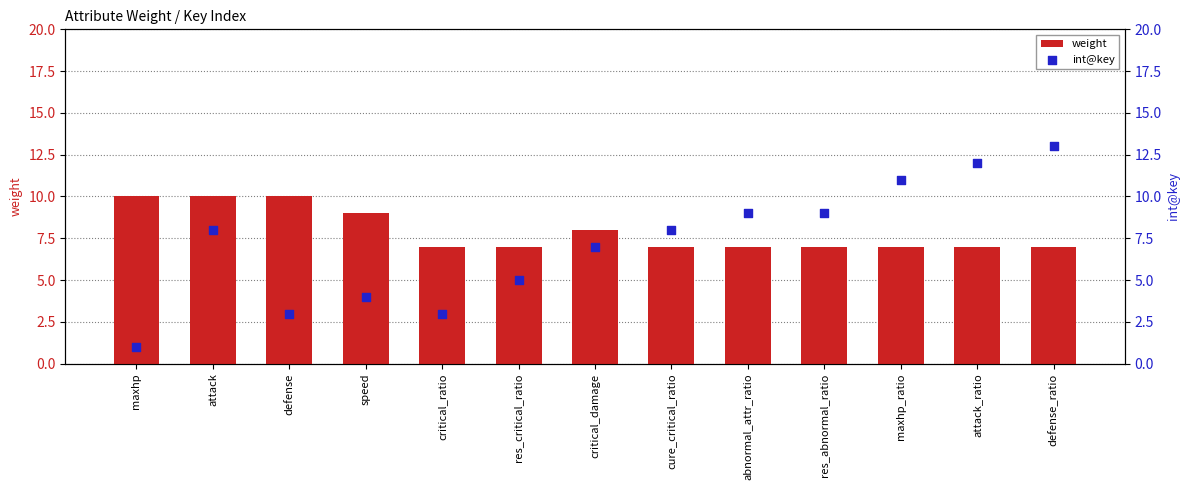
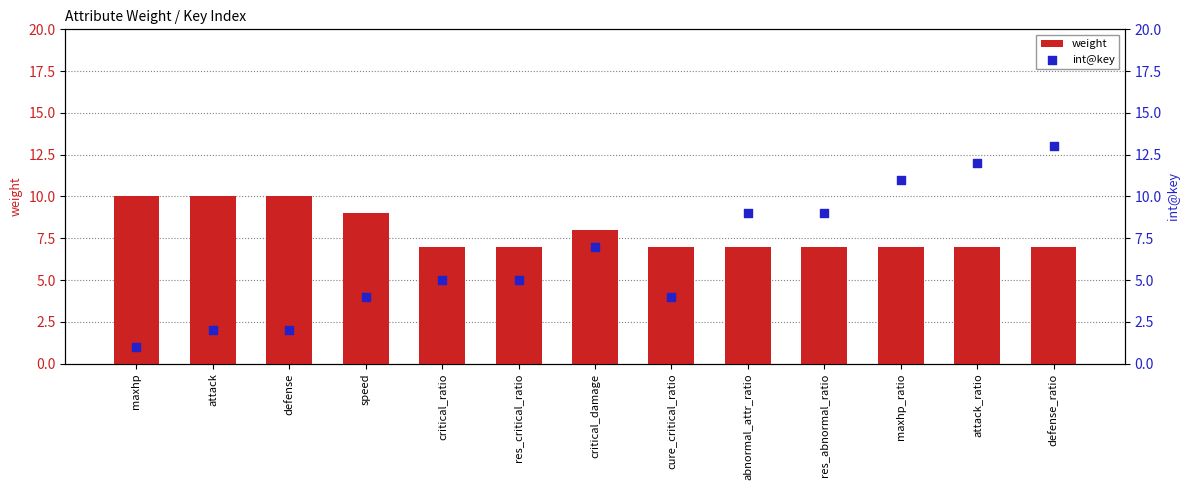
int@key, attack: 8 -> 2
int@key, defense: 3 -> 2
int@key, critical_ratio: 3 -> 5
int@key, cure_critical_ratio: 8 -> 4
